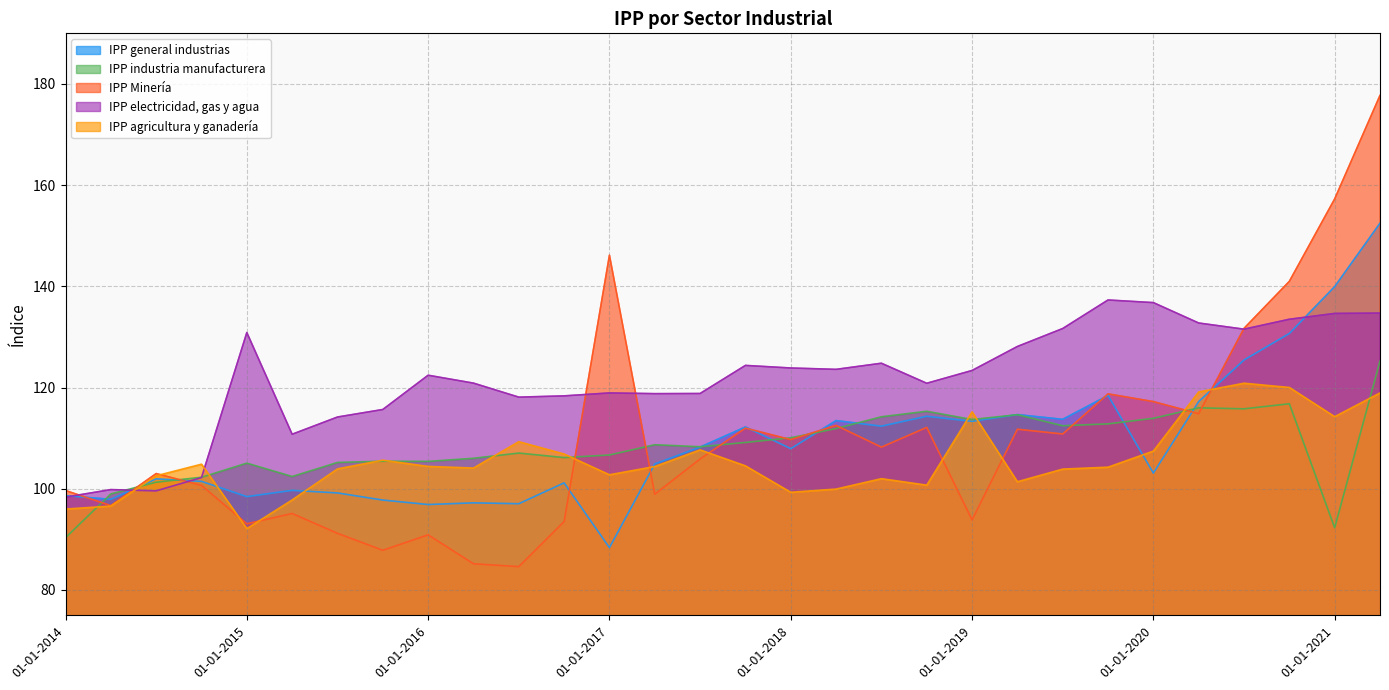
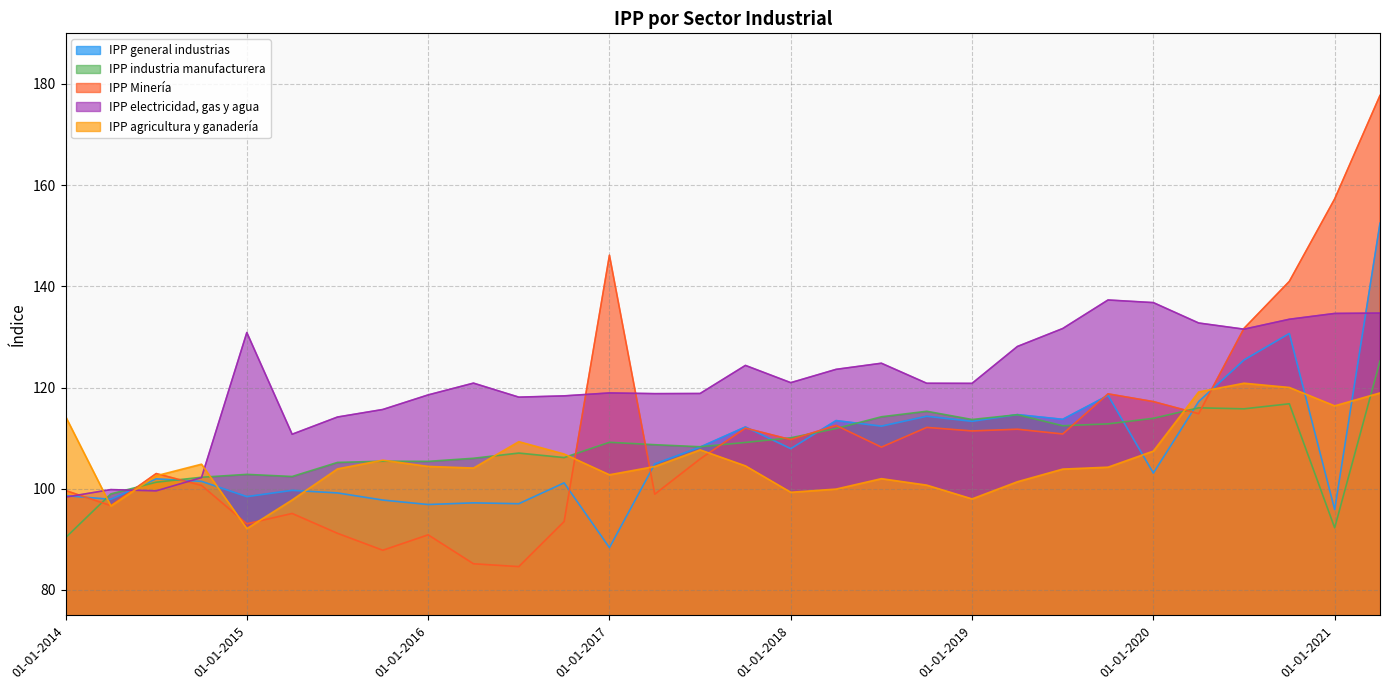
IPP agricultura y ganadería, 01-01-2014: 96 -> 114
IPP industria manufacturera, 01-01-2015: 105 -> 103
IPP electricidad, gas y agua, 01-01-2016: 122 -> 119
IPP industria manufacturera, 01-01-2017: 107 -> 109
IPP electricidad, gas y agua, 01-01-2018: 124 -> 121
IPP Minería, 01-01-2019: 94 -> 111
IPP electricidad, gas y agua, 01-01-2019: 123 -> 121
IPP agricultura y ganadería, 01-01-2019: 115 -> 98
IPP general industrias, 01-01-2021: 140 -> 96
IPP agricultura y ganadería, 01-01-2021: 114 -> 116
